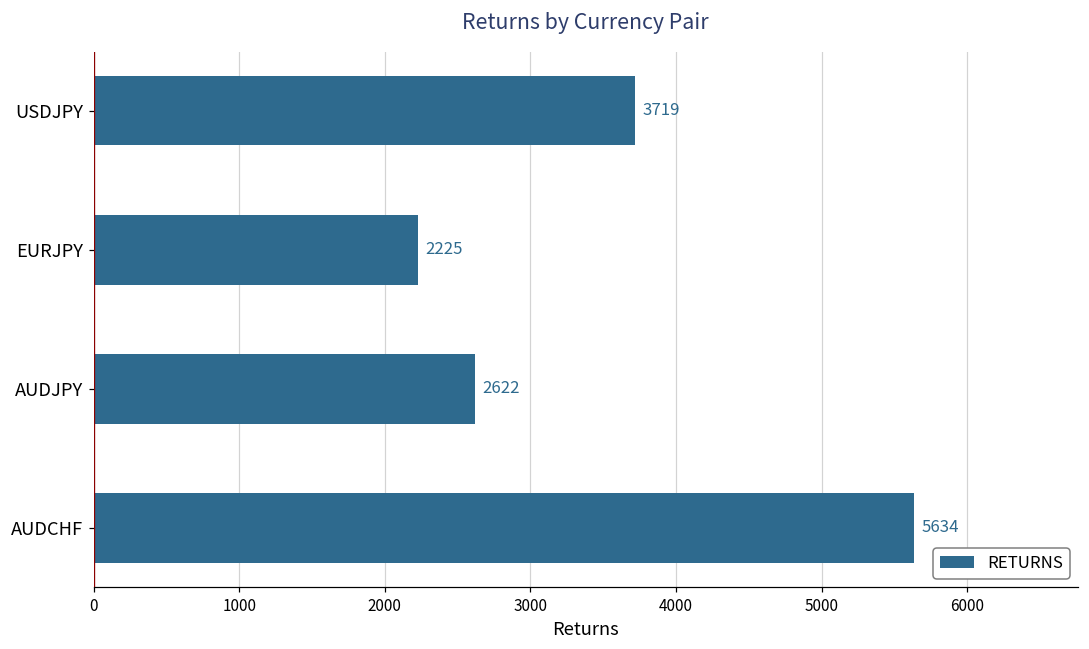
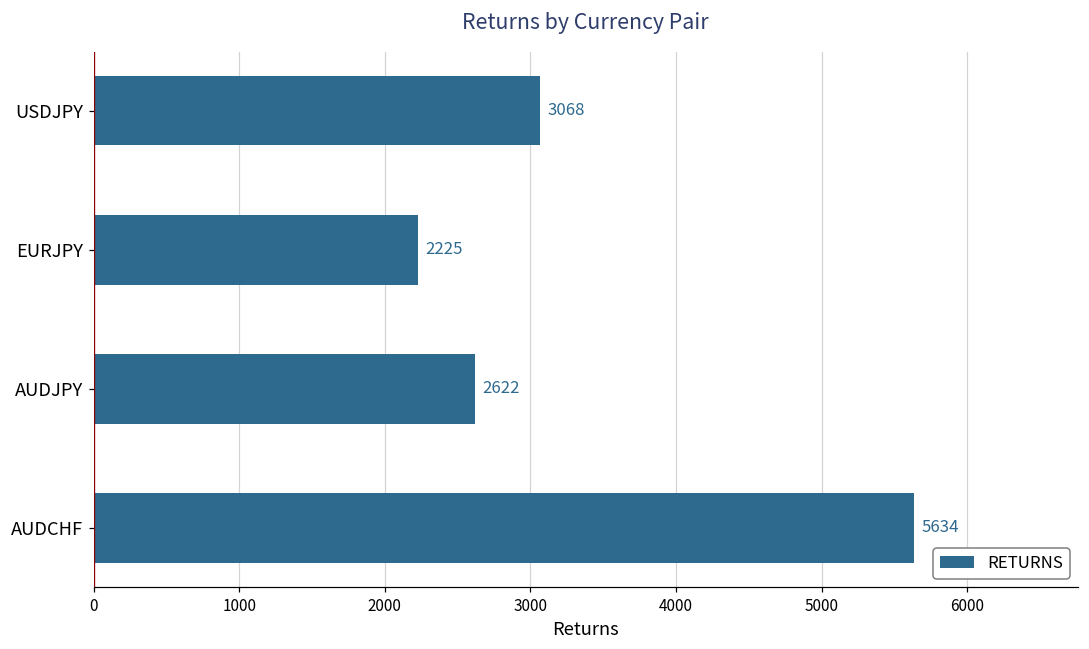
USDJPY: 3719 -> 3068
